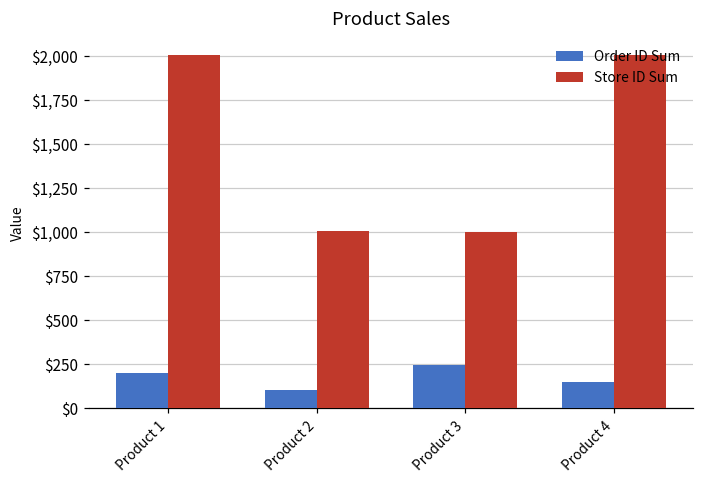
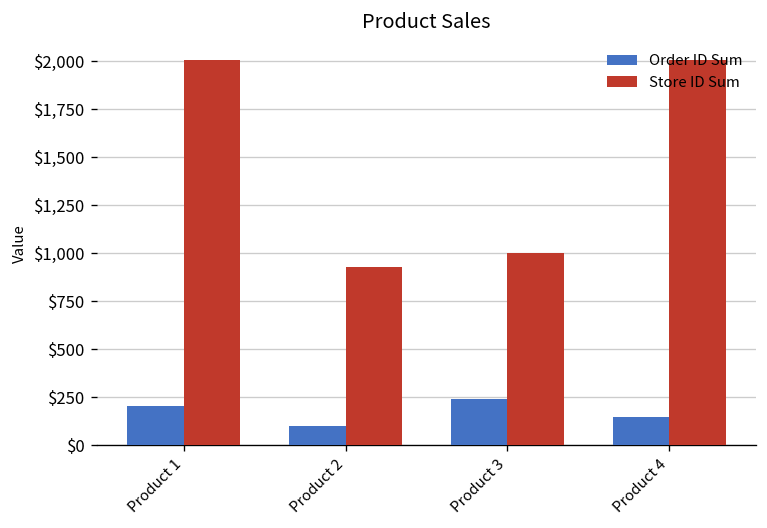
Store ID Sum, Product 2: $1,000 -> $930
